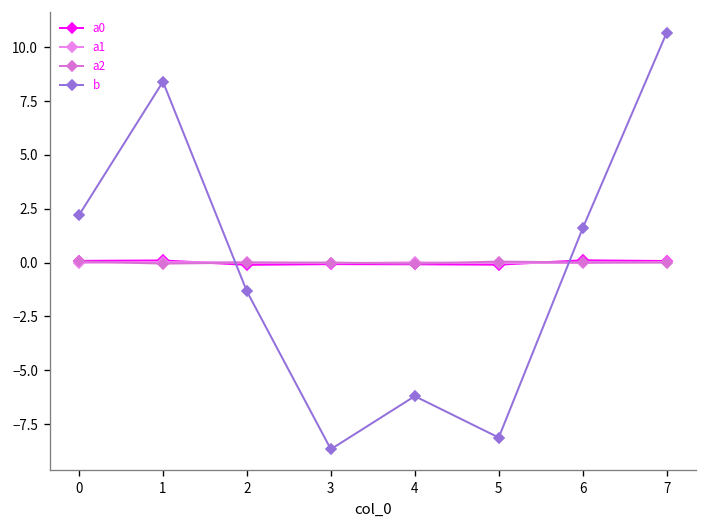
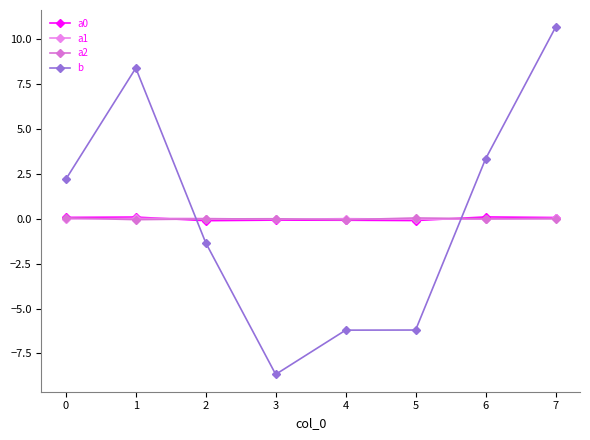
b, 5: -8.1 -> -6.2
b, 6: 1.6 -> 3.3
